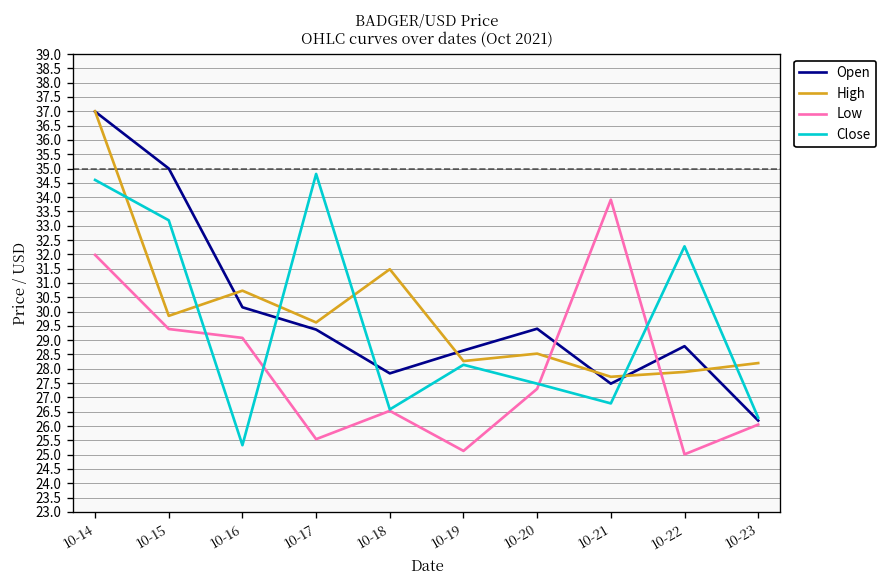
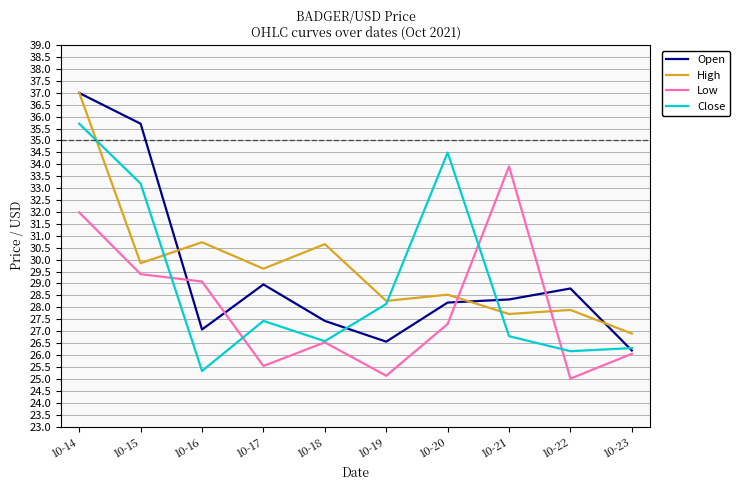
Close, 10-14: 34.6 -> 35.7
Open, 10-15: 35.0 -> 35.7
Open, 10-16: 30.2 -> 27.1
Open, 10-17: 29.4 -> 29.0
Close, 10-17: 34.8 -> 27.4
Open, 10-18: 27.8 -> 27.4
High, 10-18: 31.5 -> 30.7
Open, 10-19: 28.6 -> 26.6
Open, 10-20: 29.4 -> 28.2
Close, 10-20: 27.5 -> 34.5
Open, 10-21: 27.5 -> 28.3
Close, 10-22: 32.3 -> 26.2
High, 10-23: 28.2 -> 26.9
